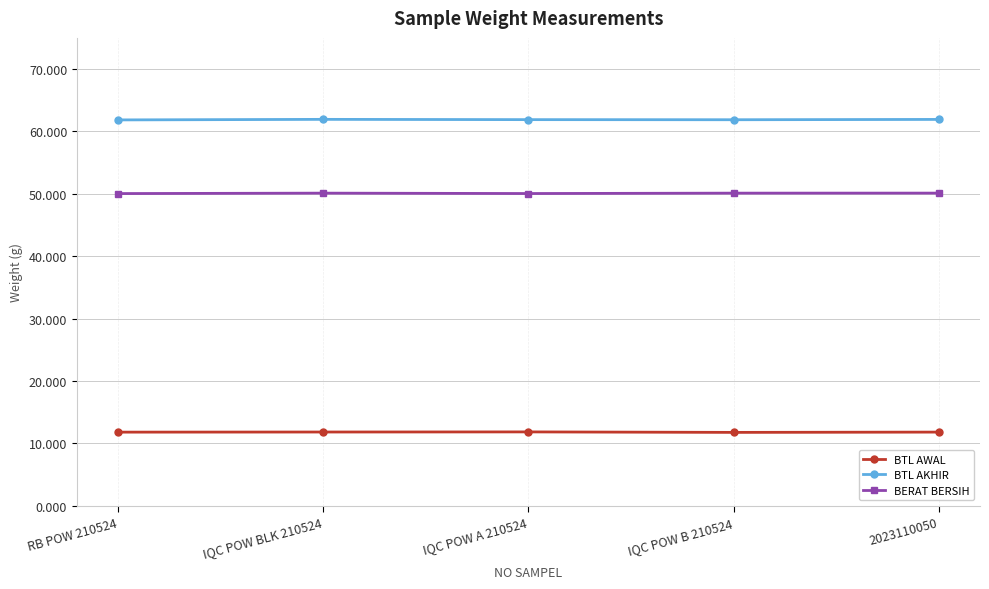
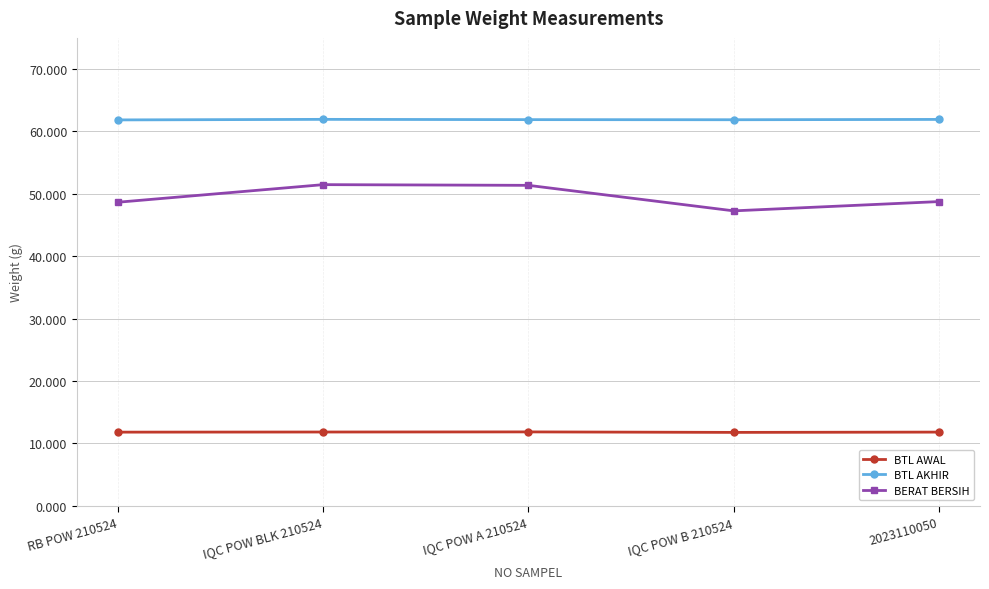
BERAT BERSIH, RB POW 210524: 50 -> 49
BERAT BERSIH, IQC POW BLK 210524: 50 -> 51
BERAT BERSIH, IQC POW A 210524: 50 -> 51
BERAT BERSIH, IQC POW B 210524: 50 -> 47
BERAT BERSIH, 2023110050: 50 -> 49
